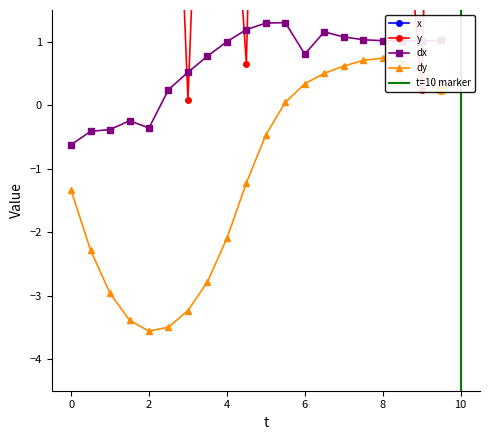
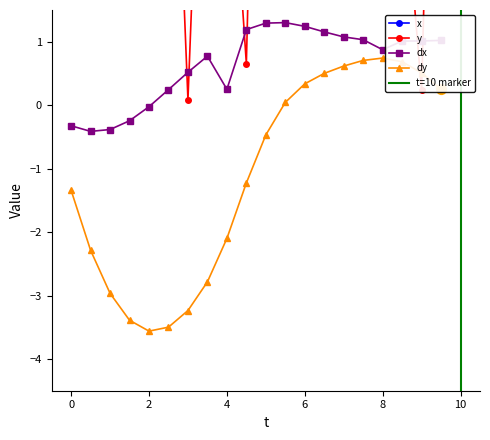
dx, 0: -0.6 -> -0.3
dx, 2: -0.4 -> 0.0
dx, 4: 1.0 -> 0.3
dx, 6: 0.8 -> 1.2
dx, 8: 1.0 -> 0.9
